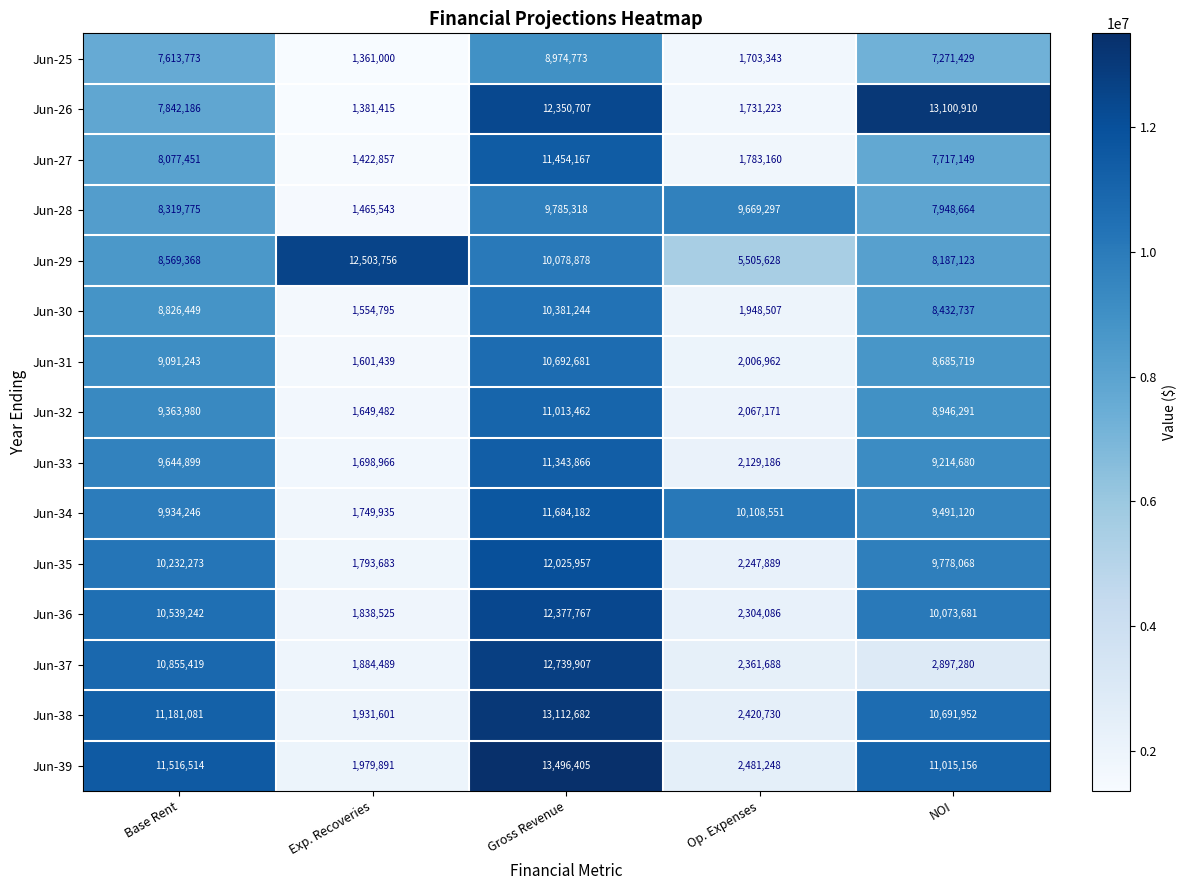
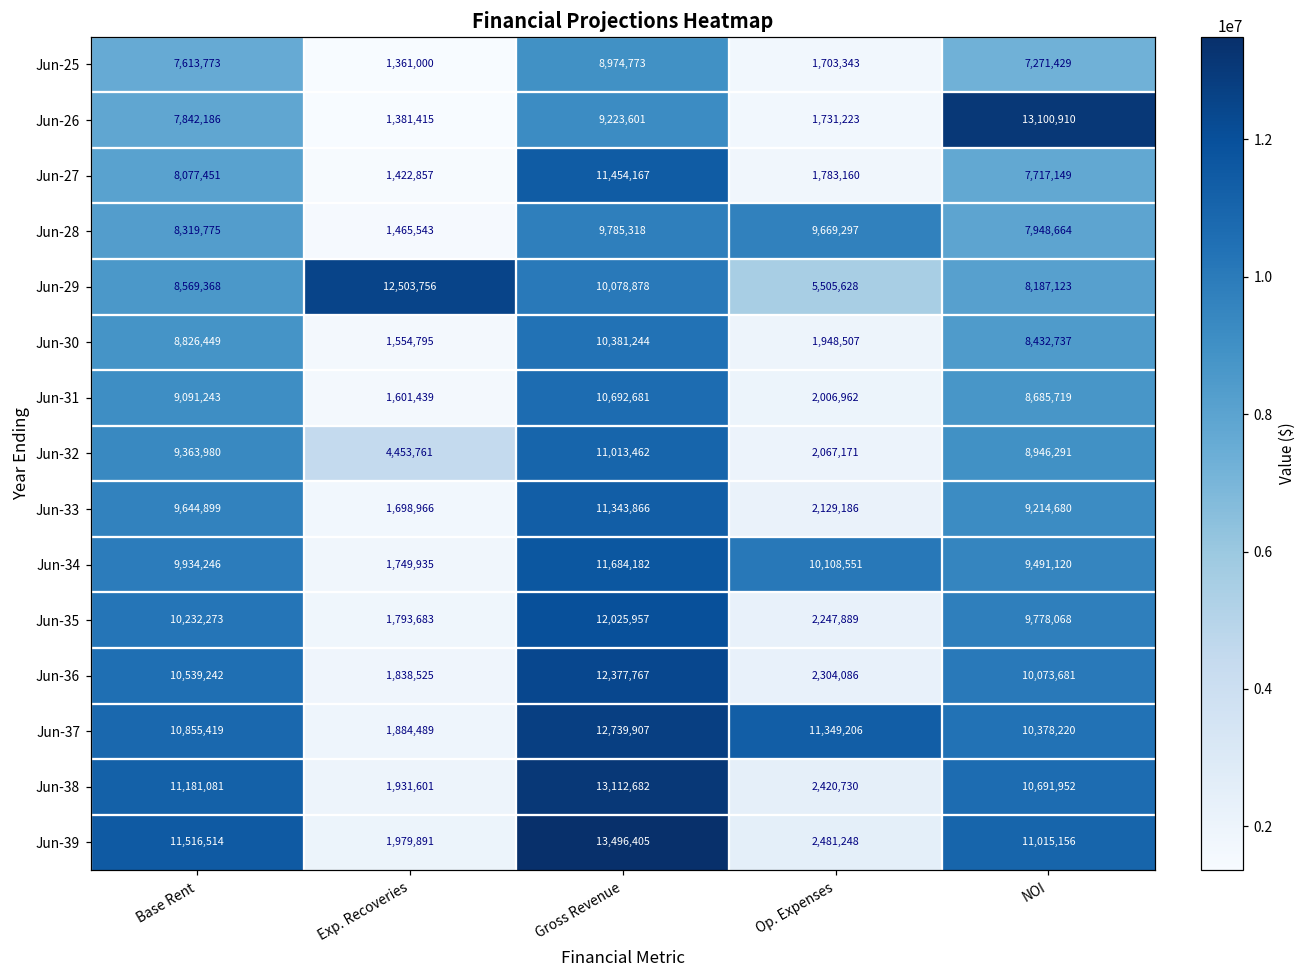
Jun-26, Gross Revenue: 12,350,707 -> 9,223,601
Jun-32, Exp. Recoveries: 1,649,482 -> 4,453,761
Jun-37, Op. Expenses: 2,361,688 -> 11,349,206
Jun-37, NOI: 2,897,280 -> 10,378,220
